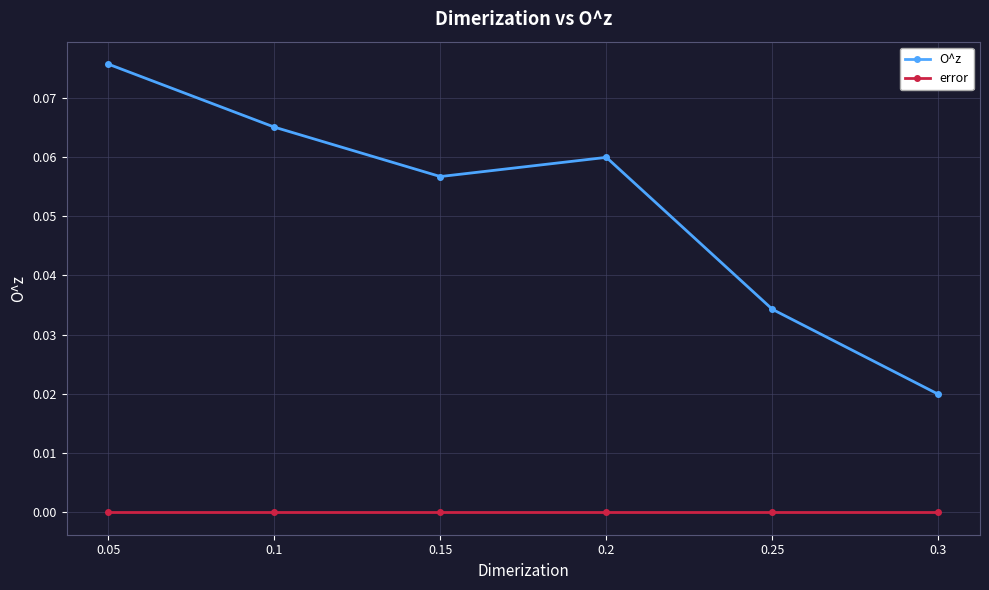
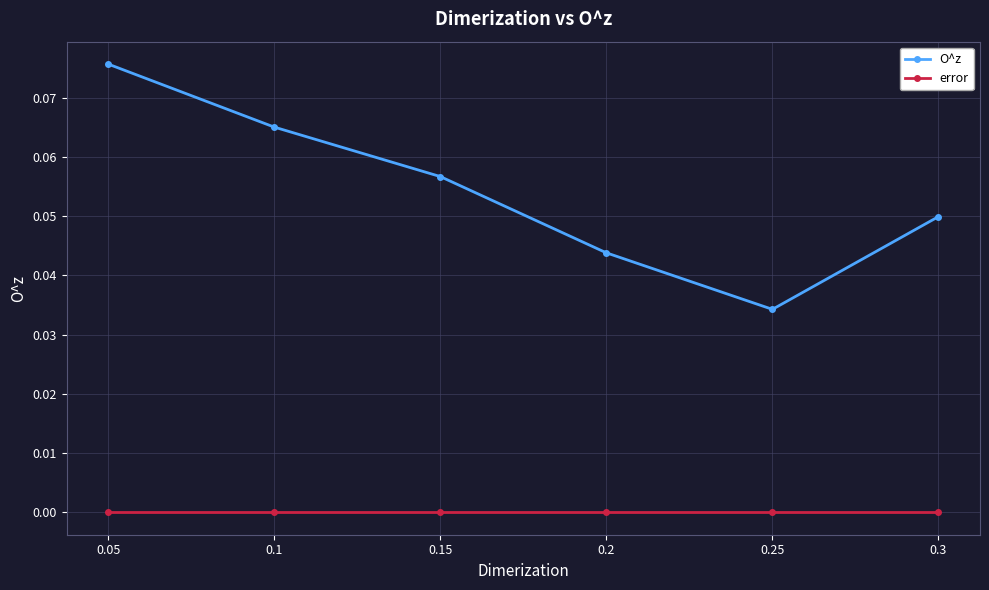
O^z, 0.2: 0.060 -> 0.044
O^z, 0.3: 0.020 -> 0.050
